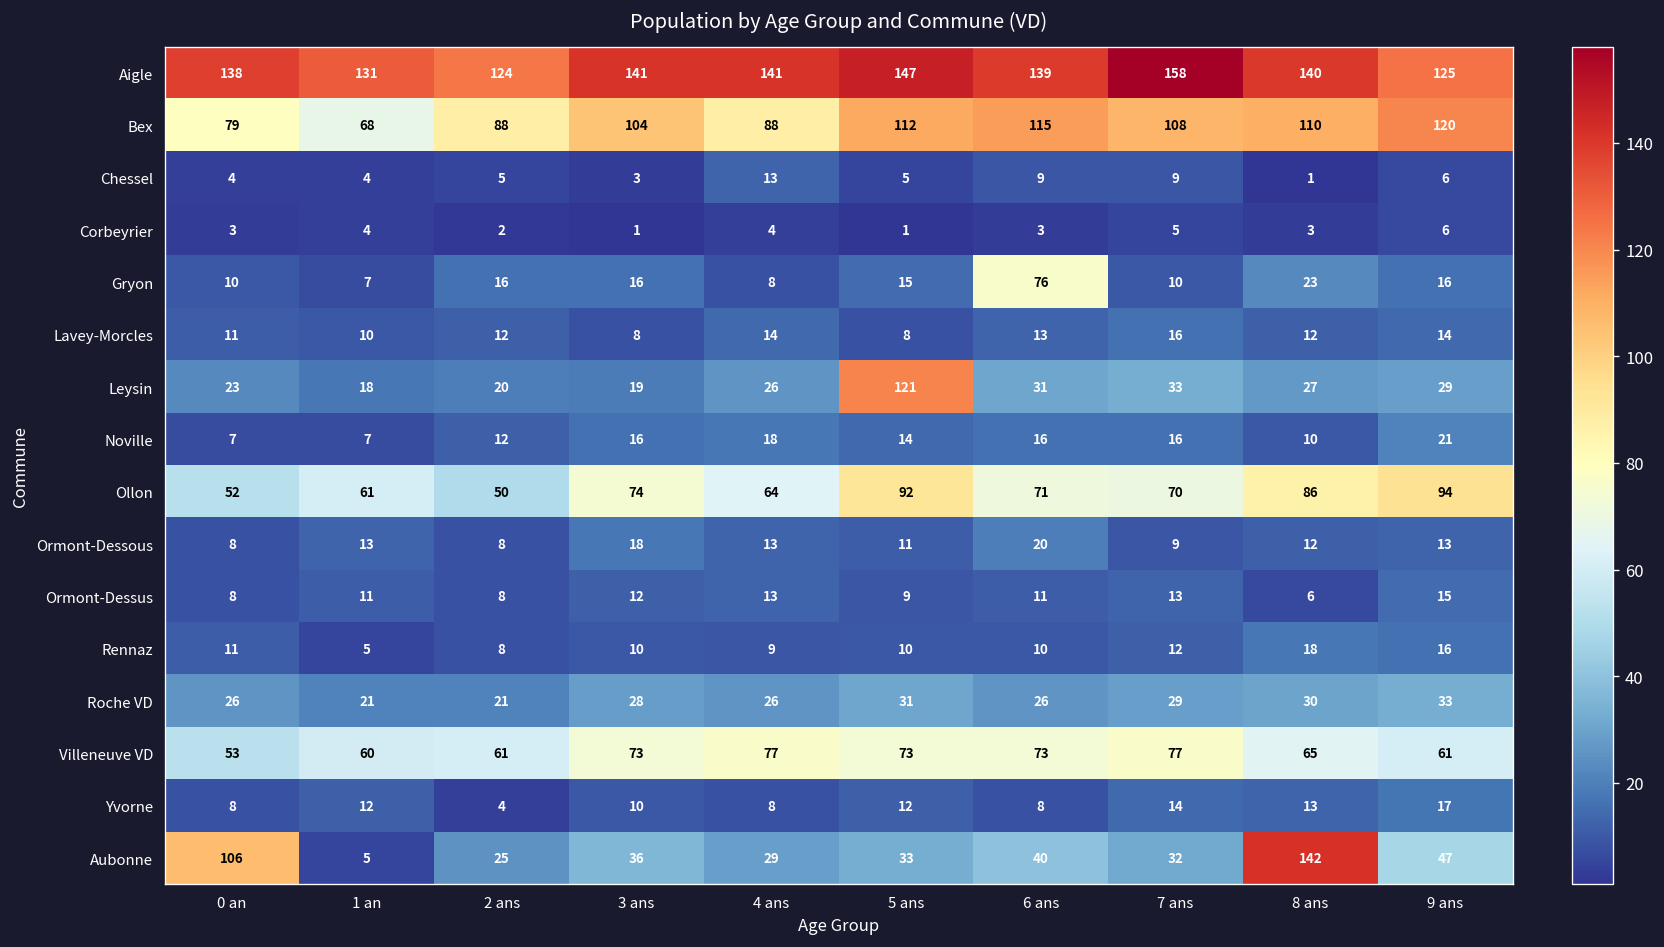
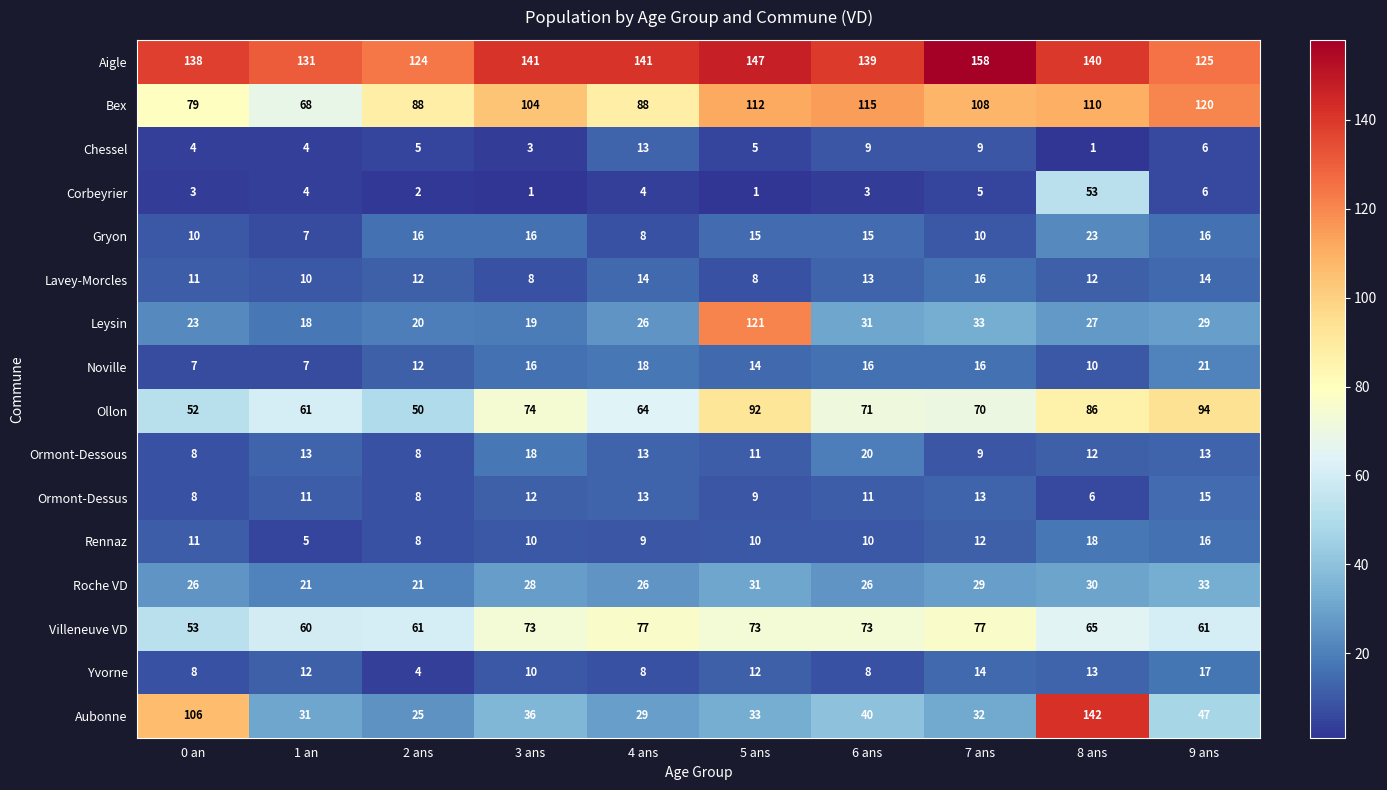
Corbeyrier, 8 ans: 3 -> 53
Gryon, 6 ans: 76 -> 15
Aubonne, 1 an: 5 -> 31
